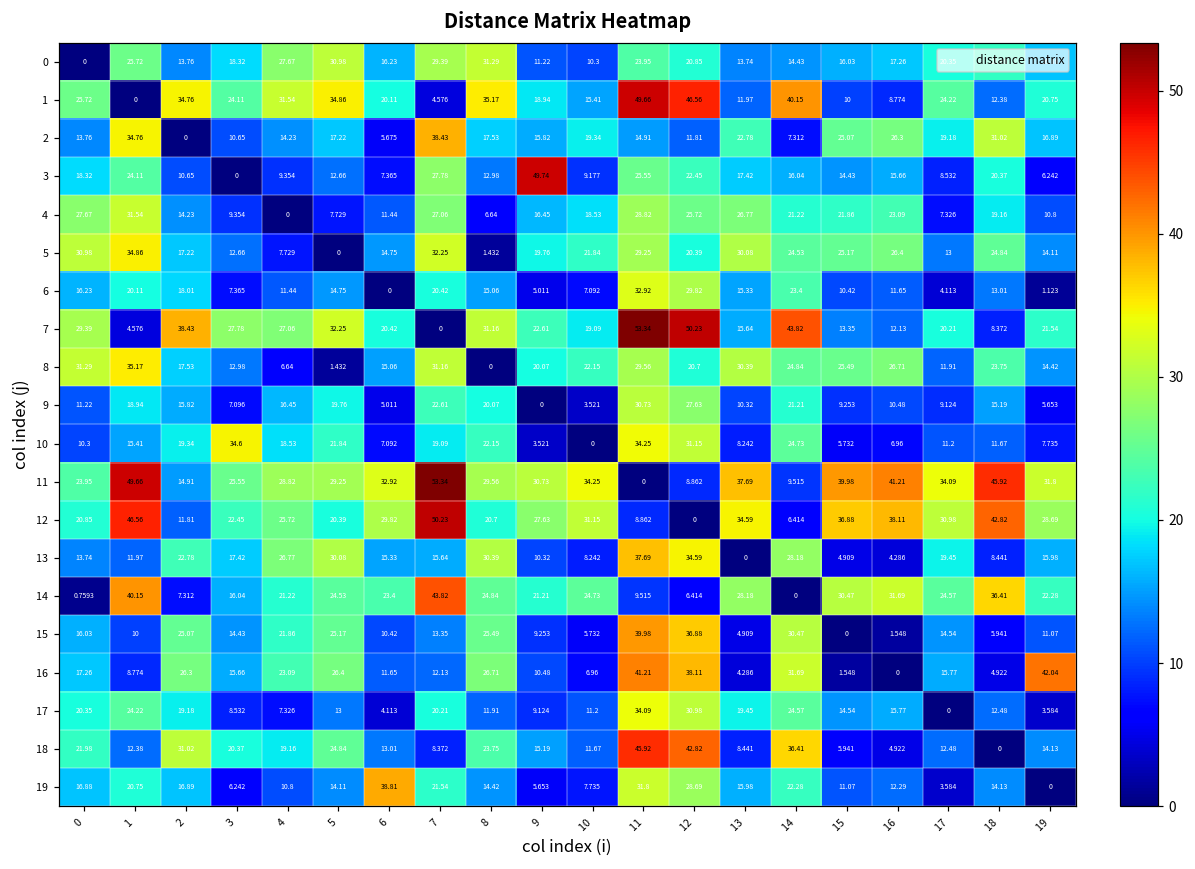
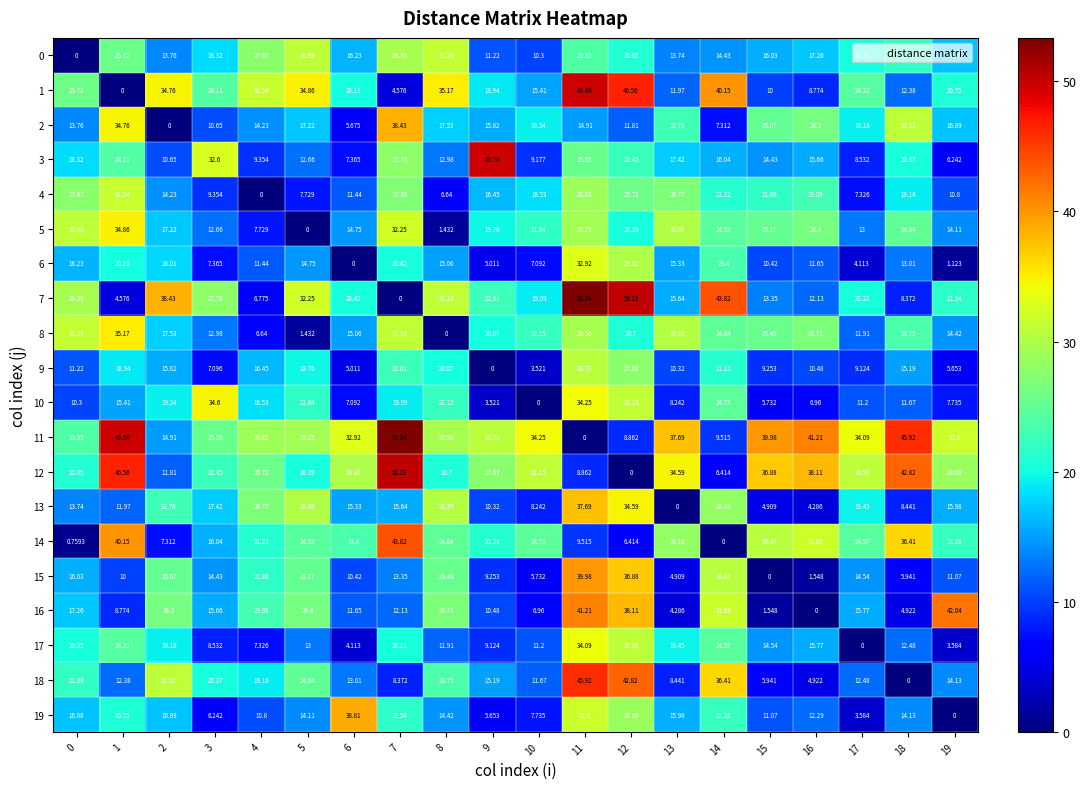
3, 3: 0 -> 32.6
7, 4: 27.06 -> 6.775
